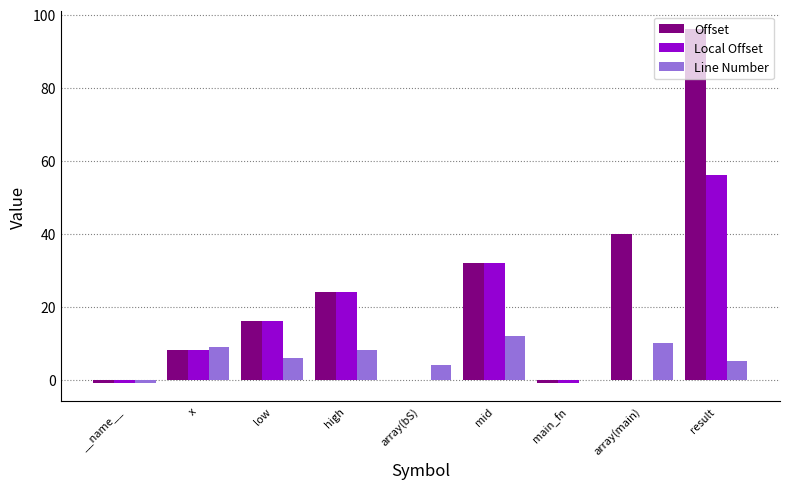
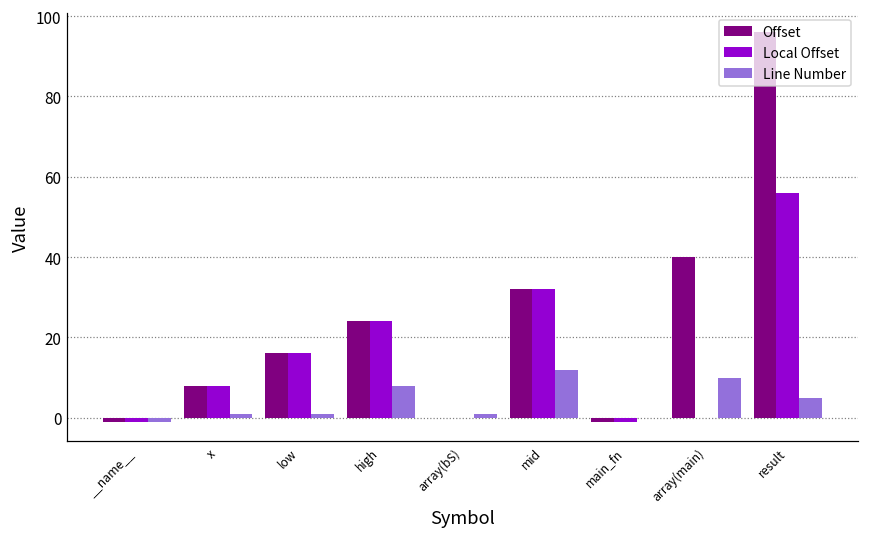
Line Number, x: 9 -> 1
Line Number, low: 6 -> 1
Line Number, array(bS): 4 -> 1
